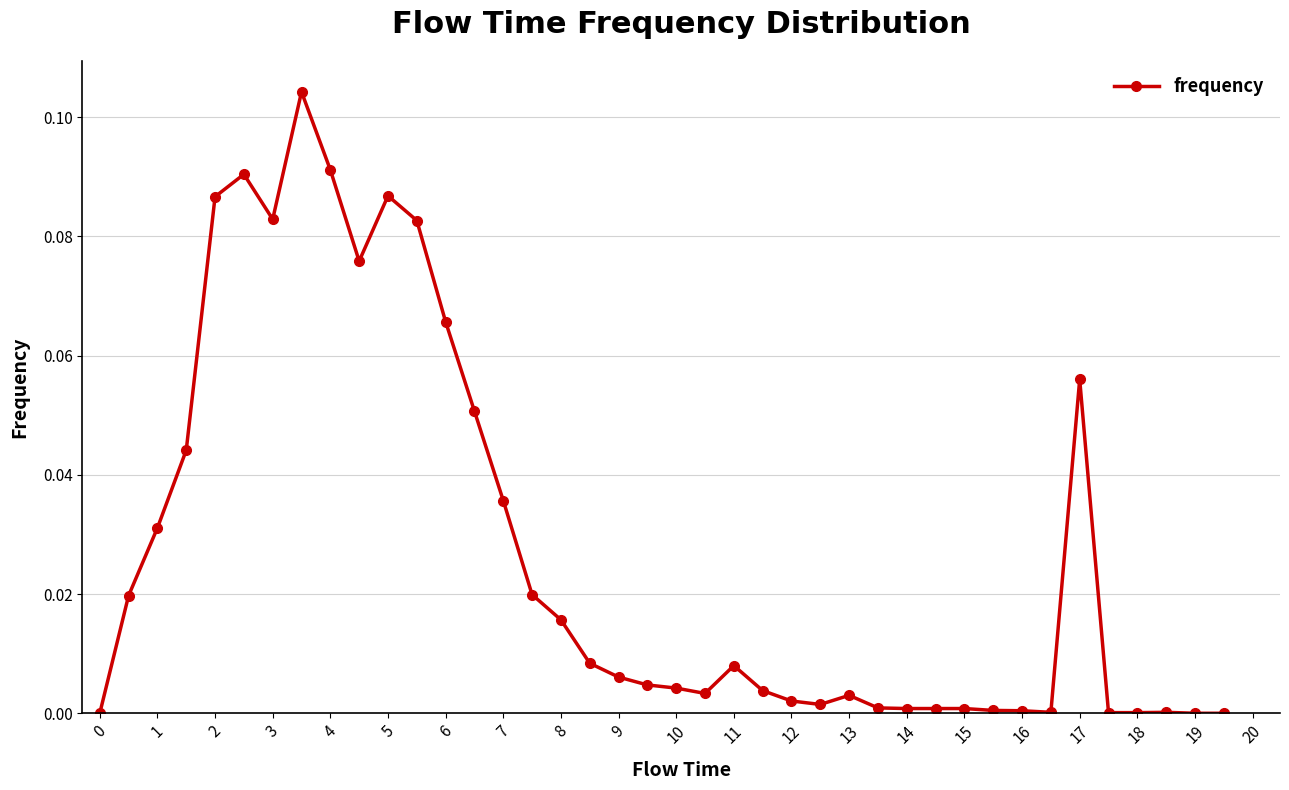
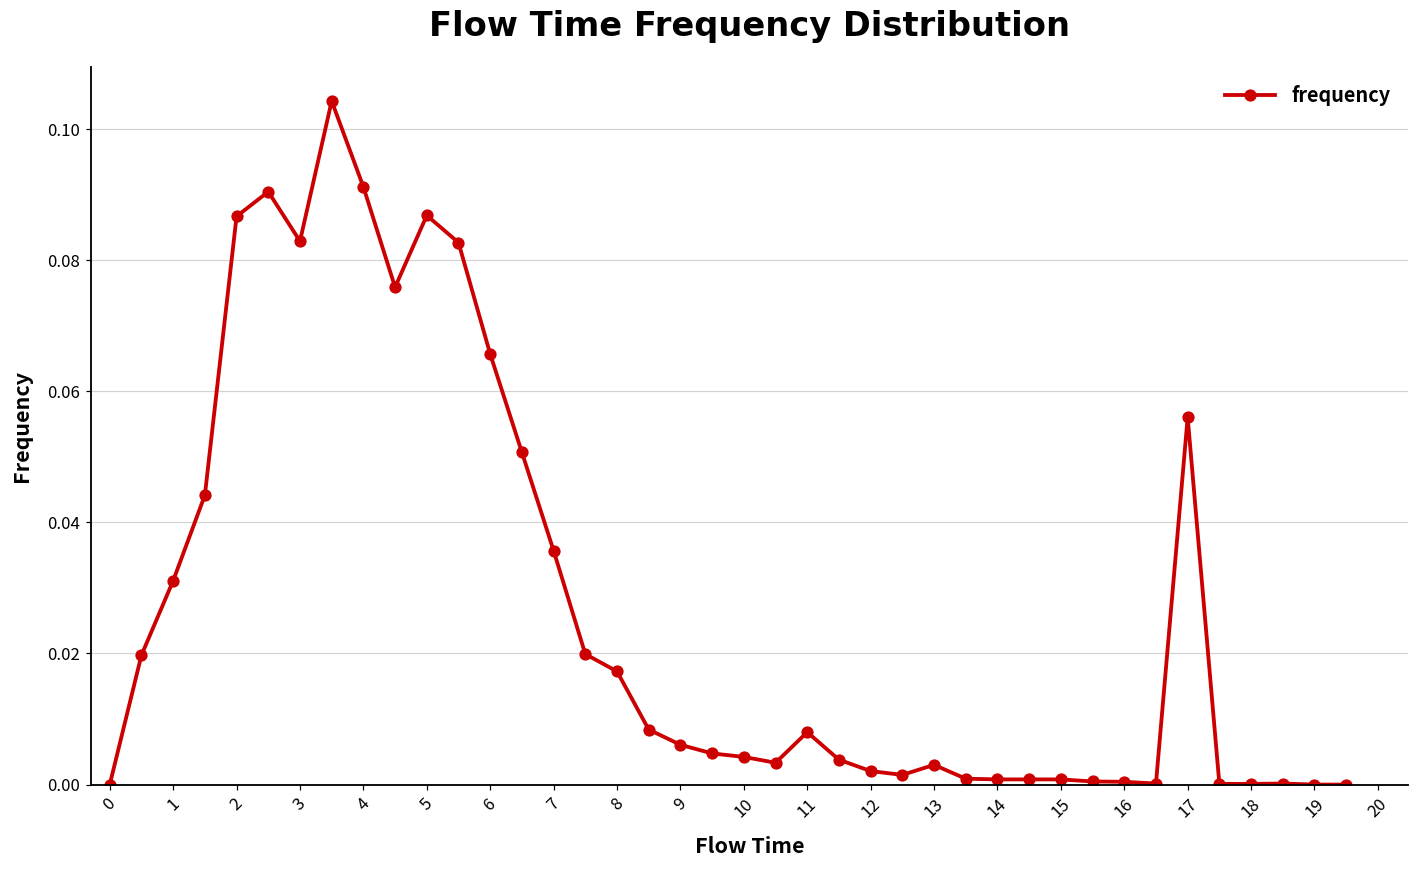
8: 0.016 -> 0.017
